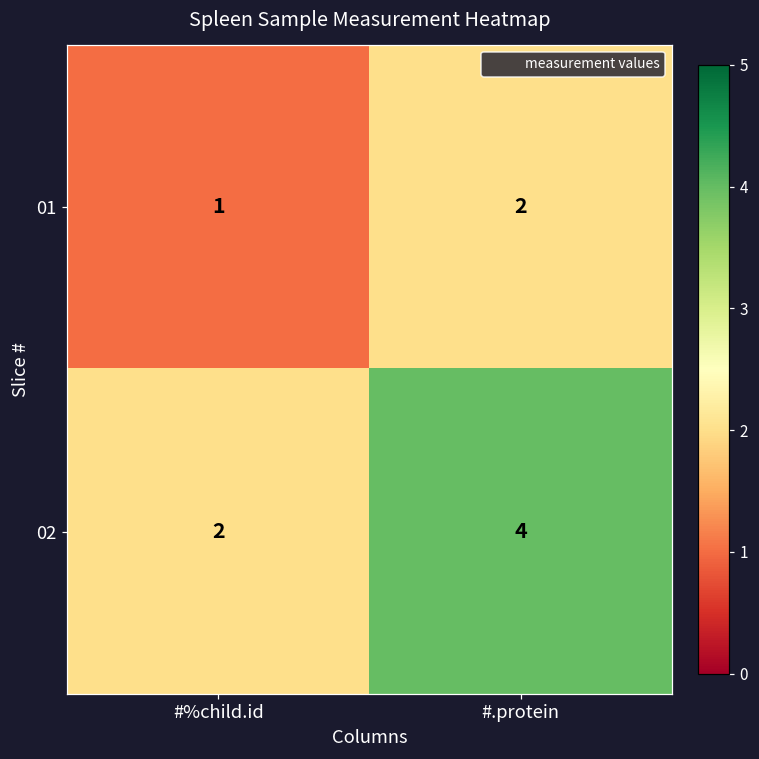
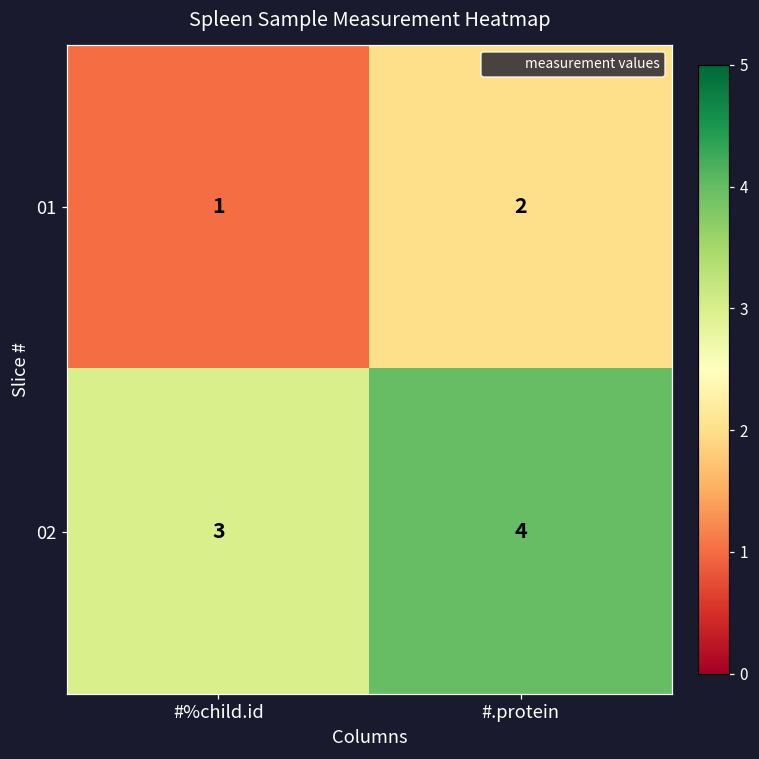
02, #%child.id: 2 -> 3
